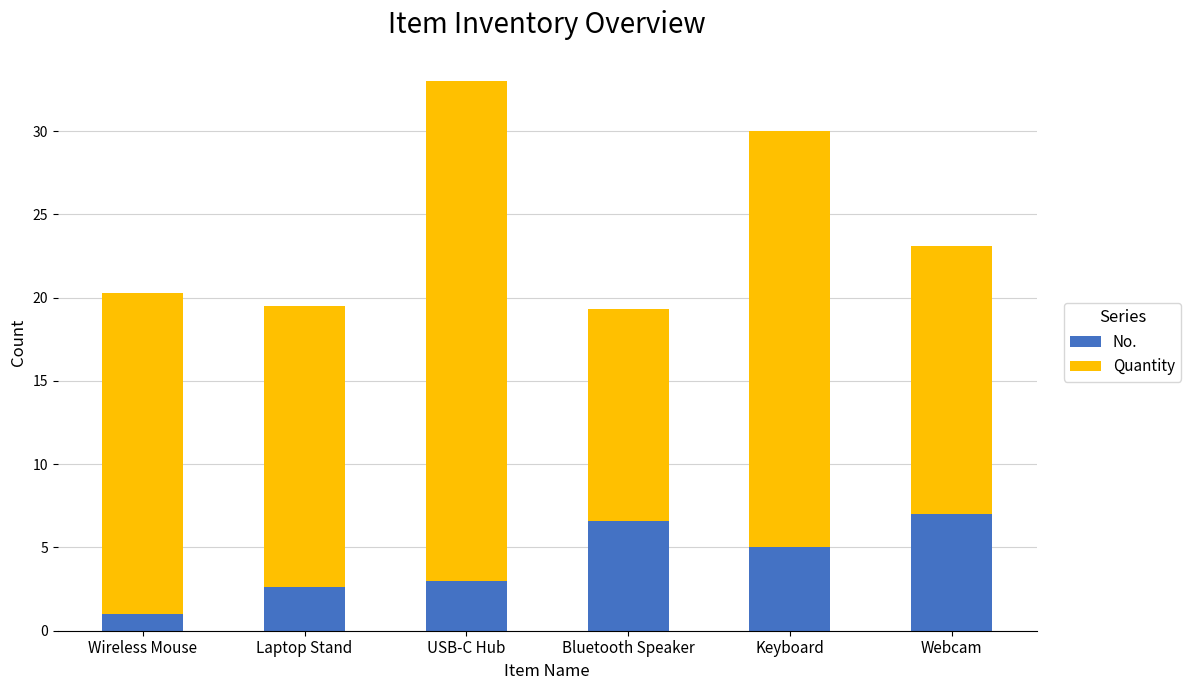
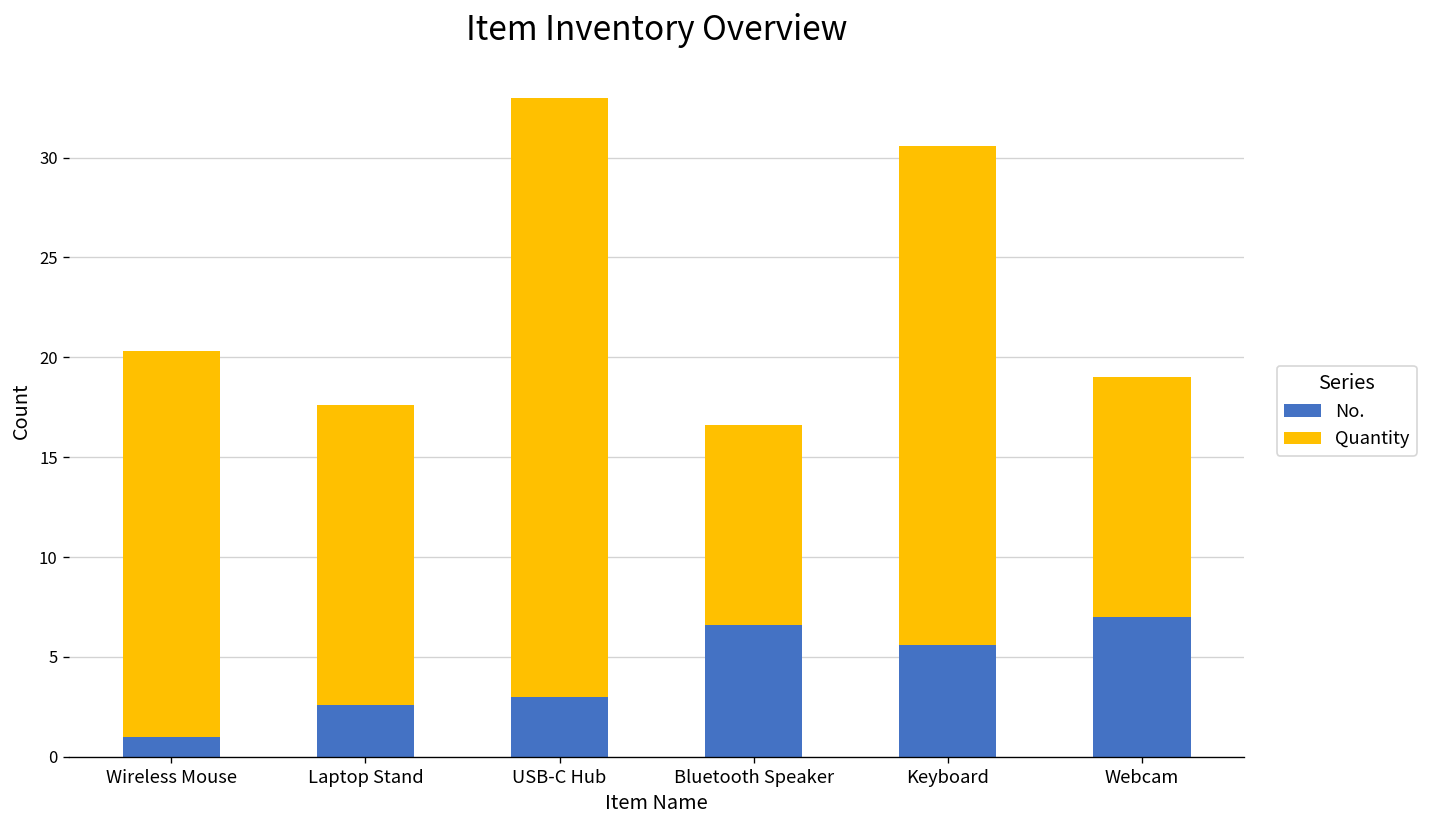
Quantity, Laptop Stand: 16.9 -> 15.0
Quantity, Bluetooth Speaker: 12.7 -> 10.0
No., Keyboard: 5.0 -> 5.6
Quantity, Webcam: 16.1 -> 12.0
